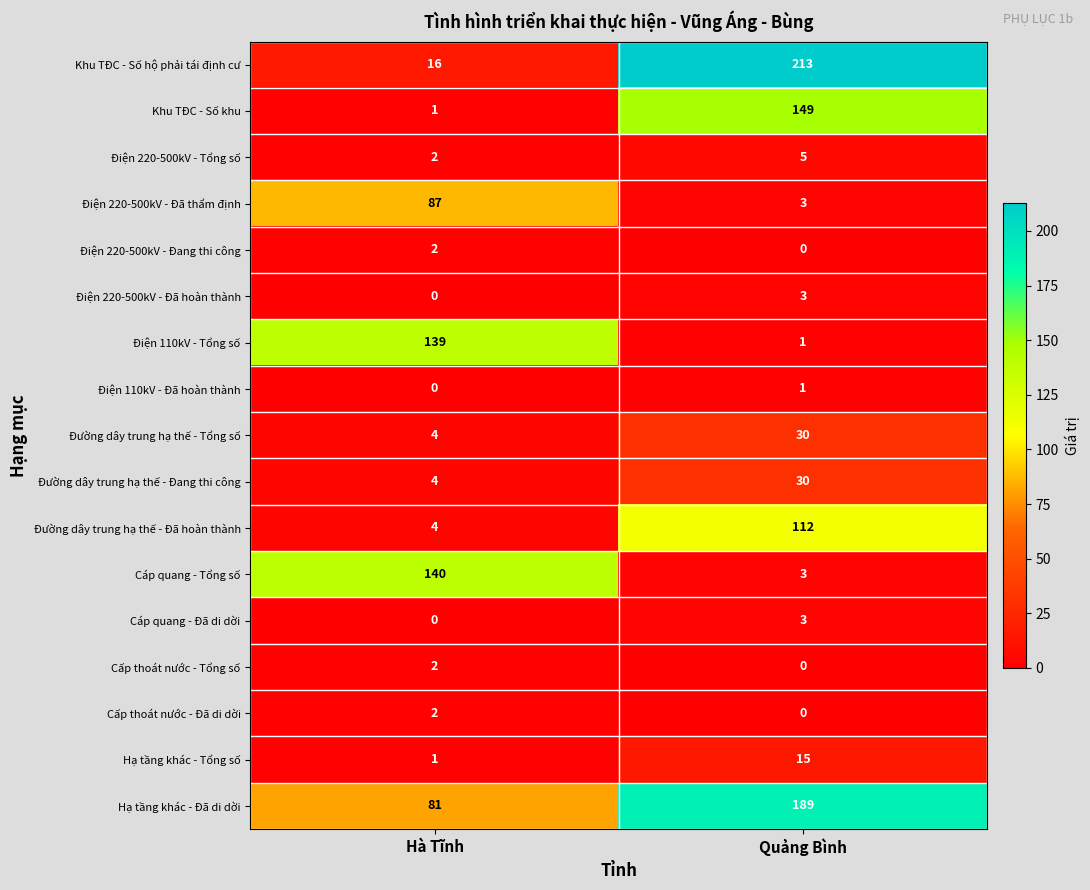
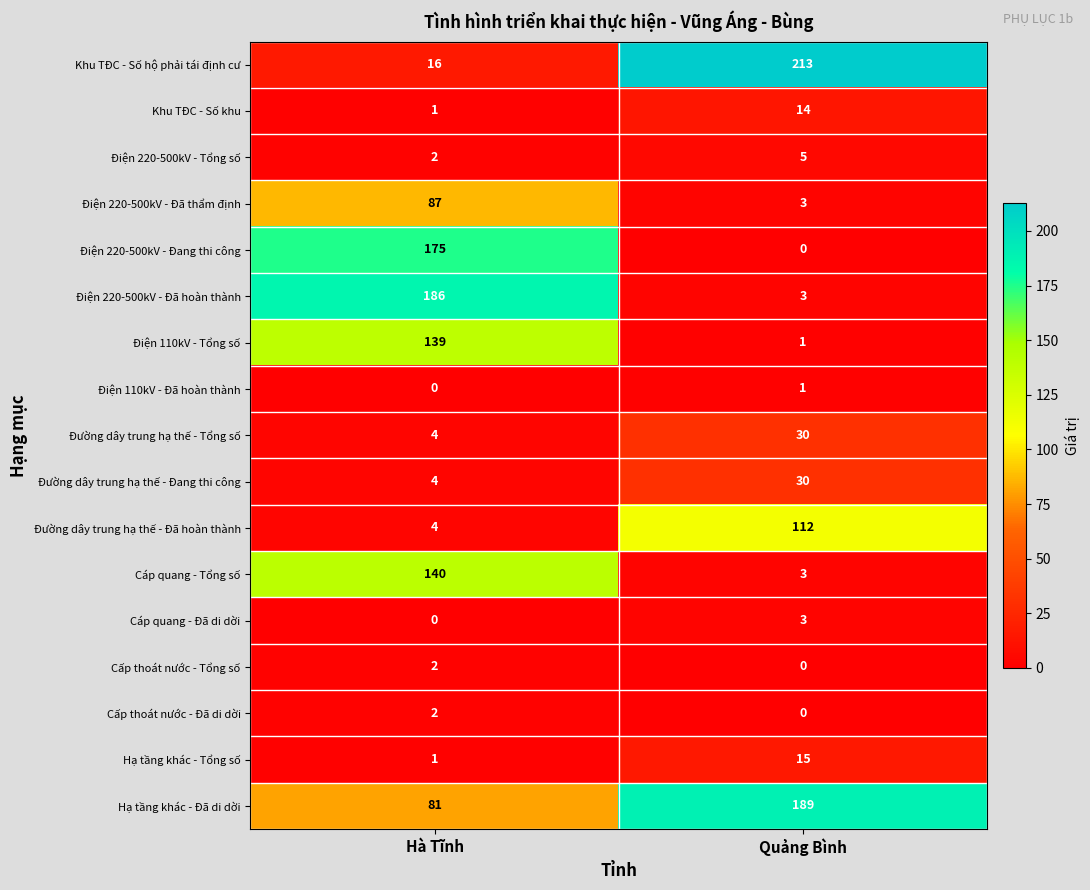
Khu TĐC - Số khu, Quảng Bình: 149 -> 14
Điện 220-500kV - Đang thi công, Hà Tĩnh: 2 -> 175
Điện 220-500kV - Đã hoàn thành, Hà Tĩnh: 0 -> 186
